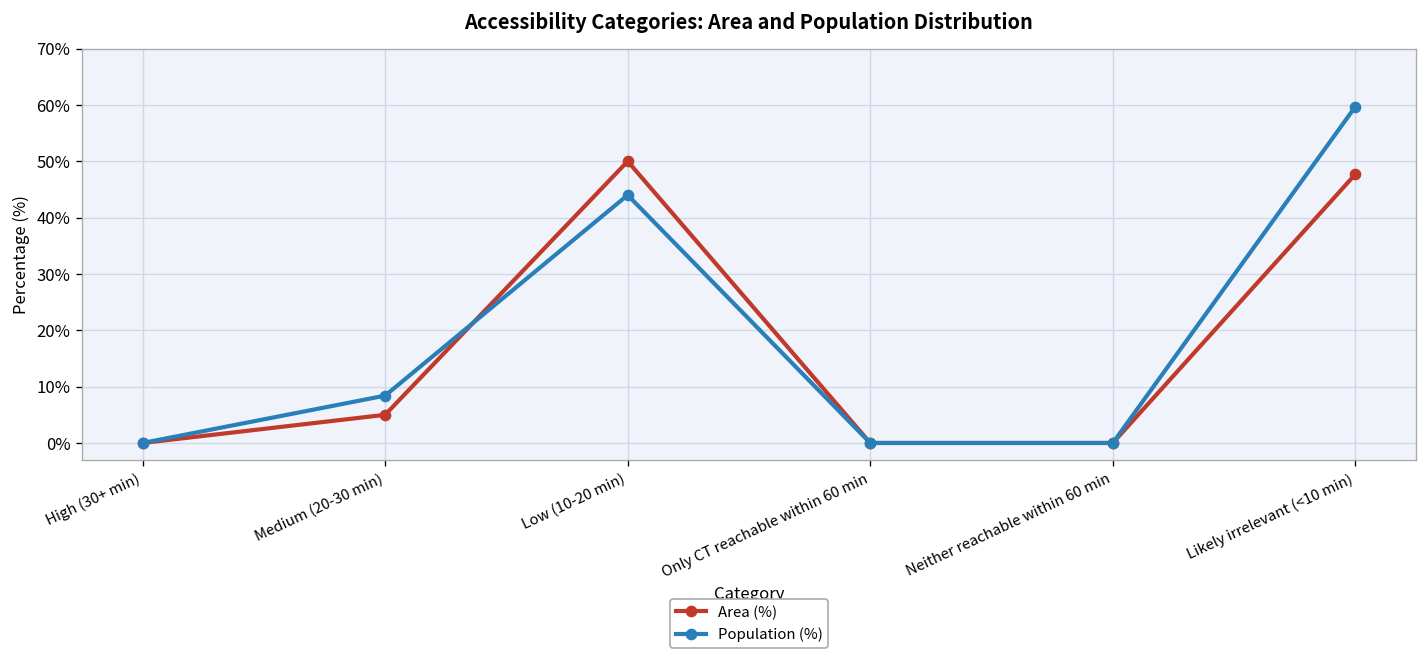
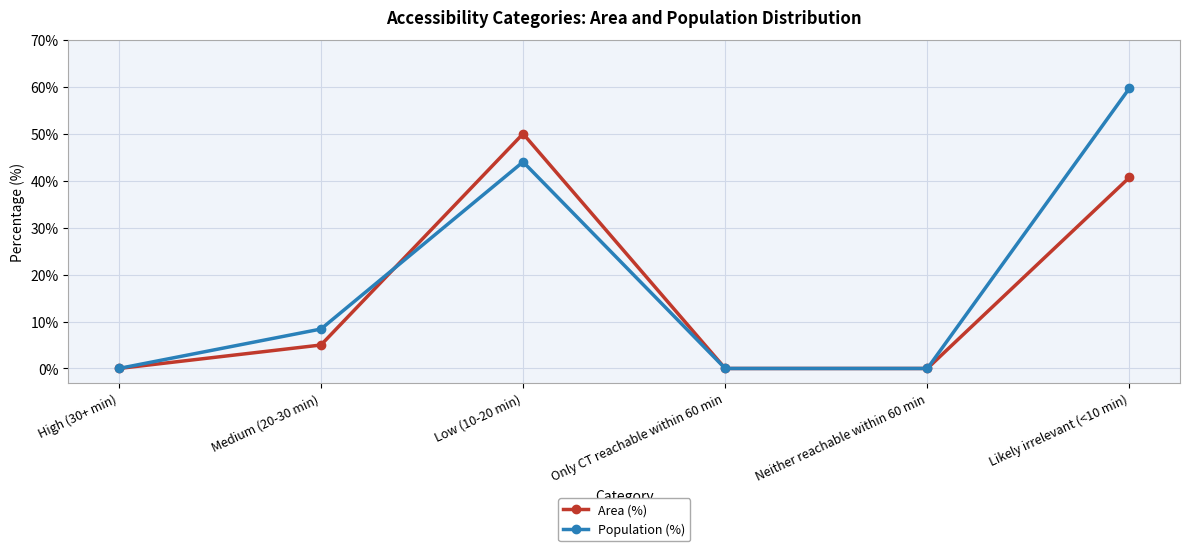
Area (%), Likely irrelevant (<10 min): 48% -> 41%
